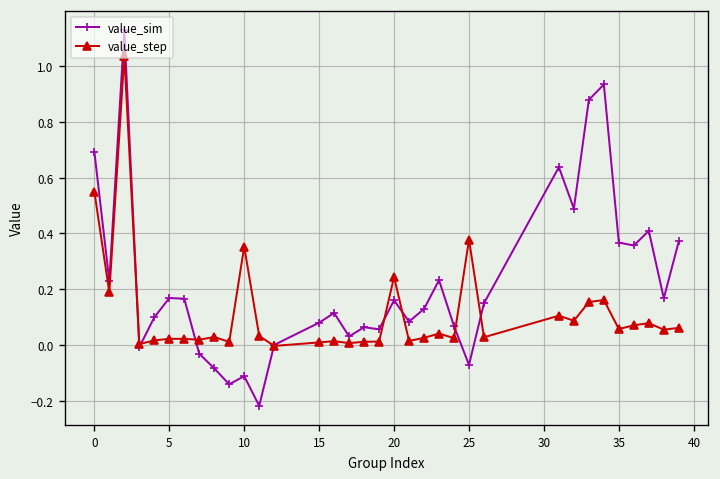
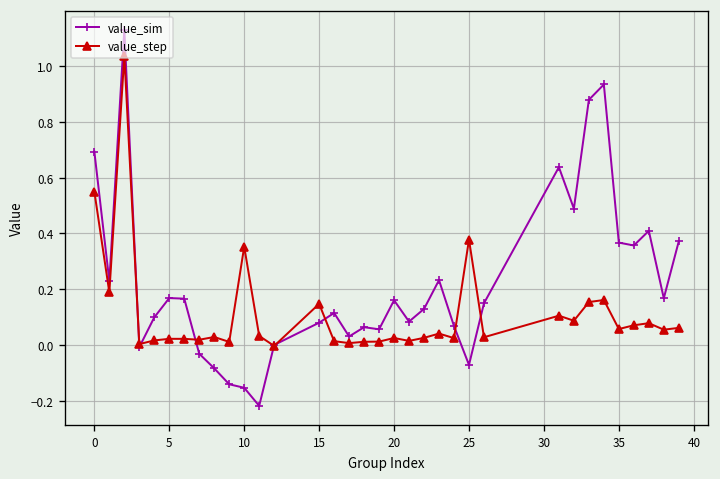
value_sim, 10: -0.11 -> -0.15
value_step, 15: 0.01 -> 0.15
value_step, 20: 0.24 -> 0.03
